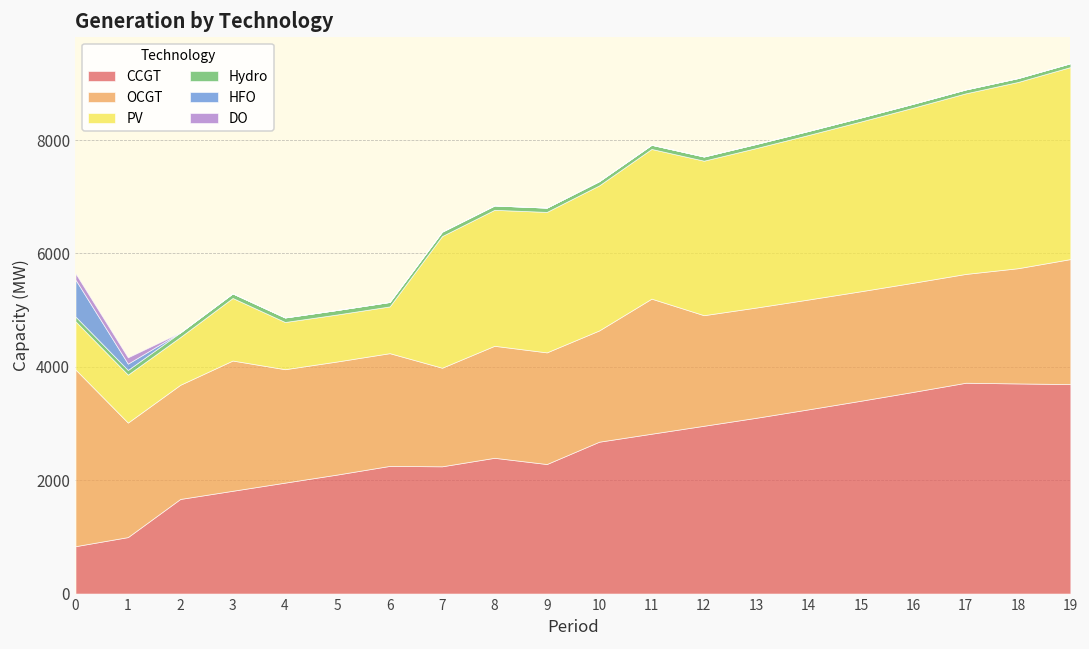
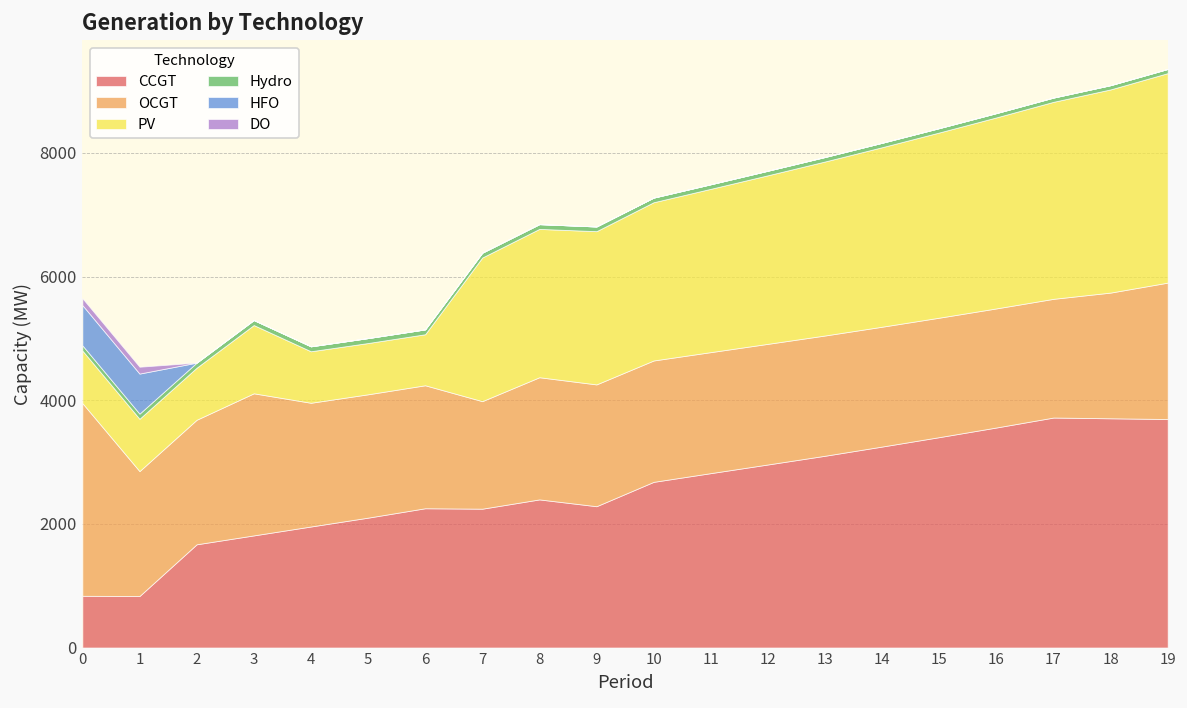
CCGT, 1: 1000 -> 800
HFO, 1: 100 -> 600
OCGT, 11: 2400 -> 2000
